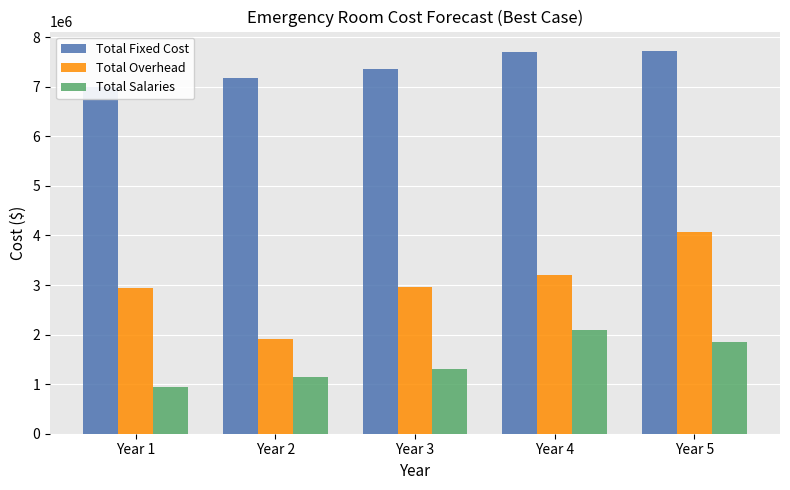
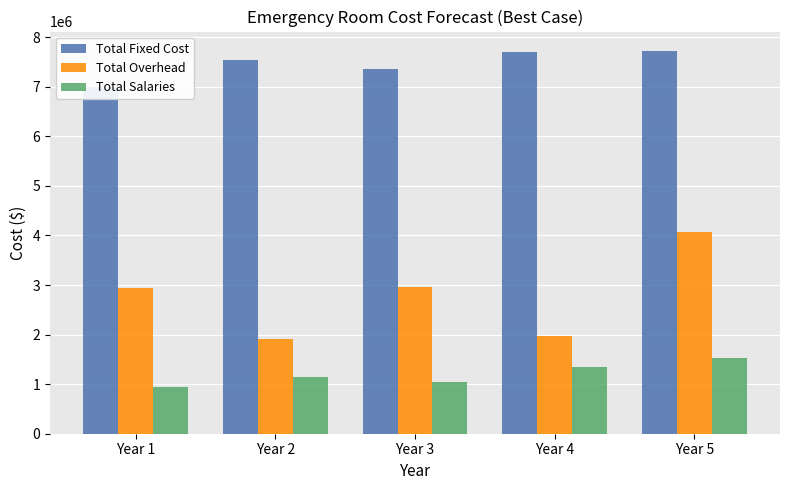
Total Fixed Cost, Year 2: 7200000 -> 7500000
Total Salaries, Year 3: 1300000 -> 1100000
Total Overhead, Year 4: 3200000 -> 2000000
Total Salaries, Year 4: 2100000 -> 1300000
Total Salaries, Year 5: 1900000 -> 1500000
